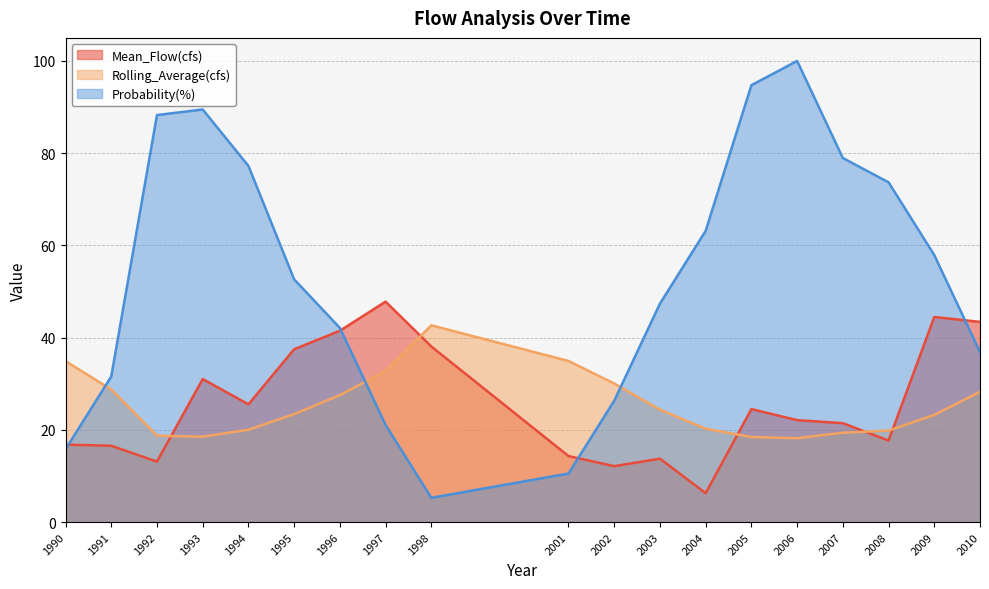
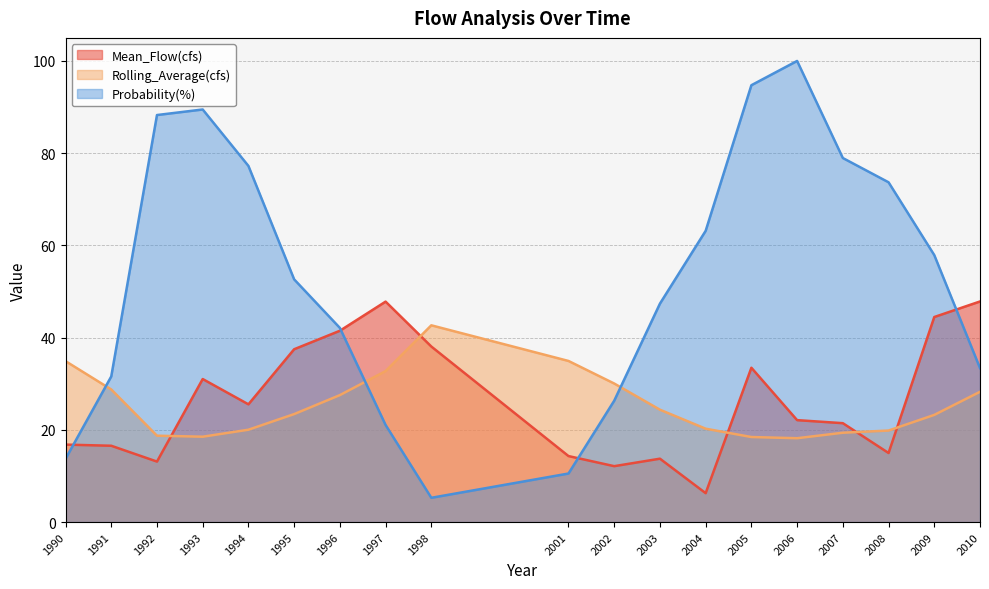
Probability(%), 1990: 16 -> 14
Mean_Flow(cfs), 2005: 25 -> 33
Mean_Flow(cfs), 2008: 18 -> 15
Mean_Flow(cfs), 2010: 43 -> 48
Probability(%), 2010: 37 -> 33
